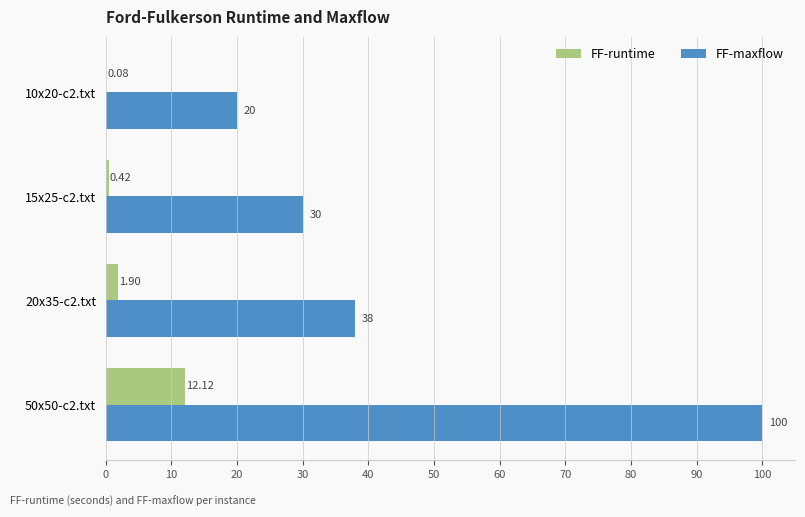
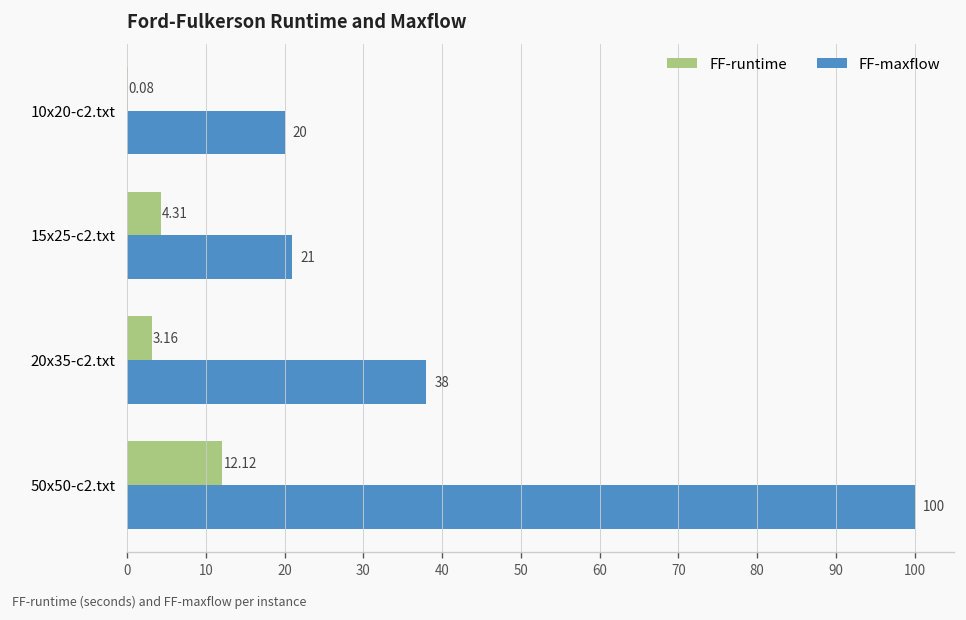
FF-runtime, 15x25-c2.txt: 0.42 -> 4.31
FF-maxflow, 15x25-c2.txt: 30 -> 21
FF-runtime, 20x35-c2.txt: 1.90 -> 3.16
